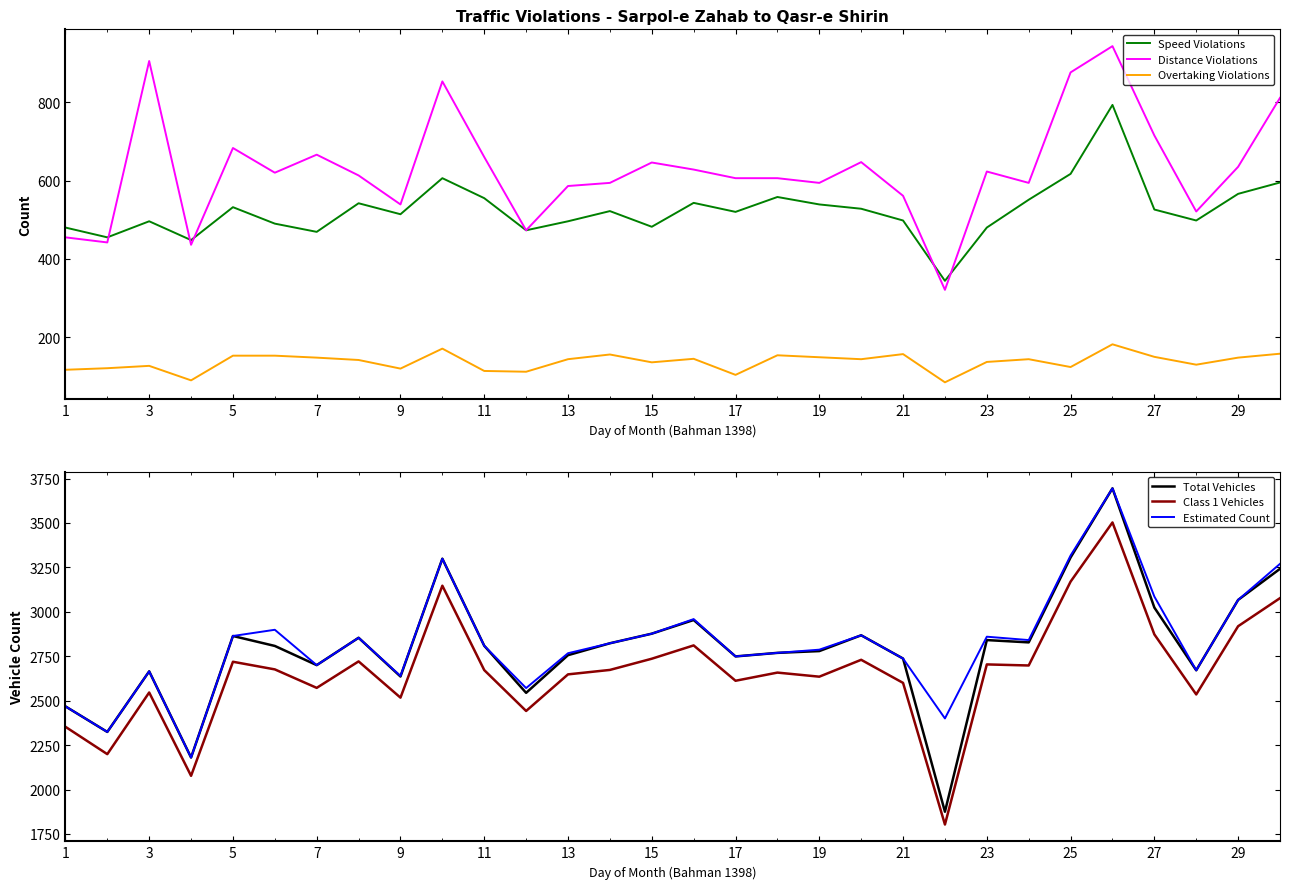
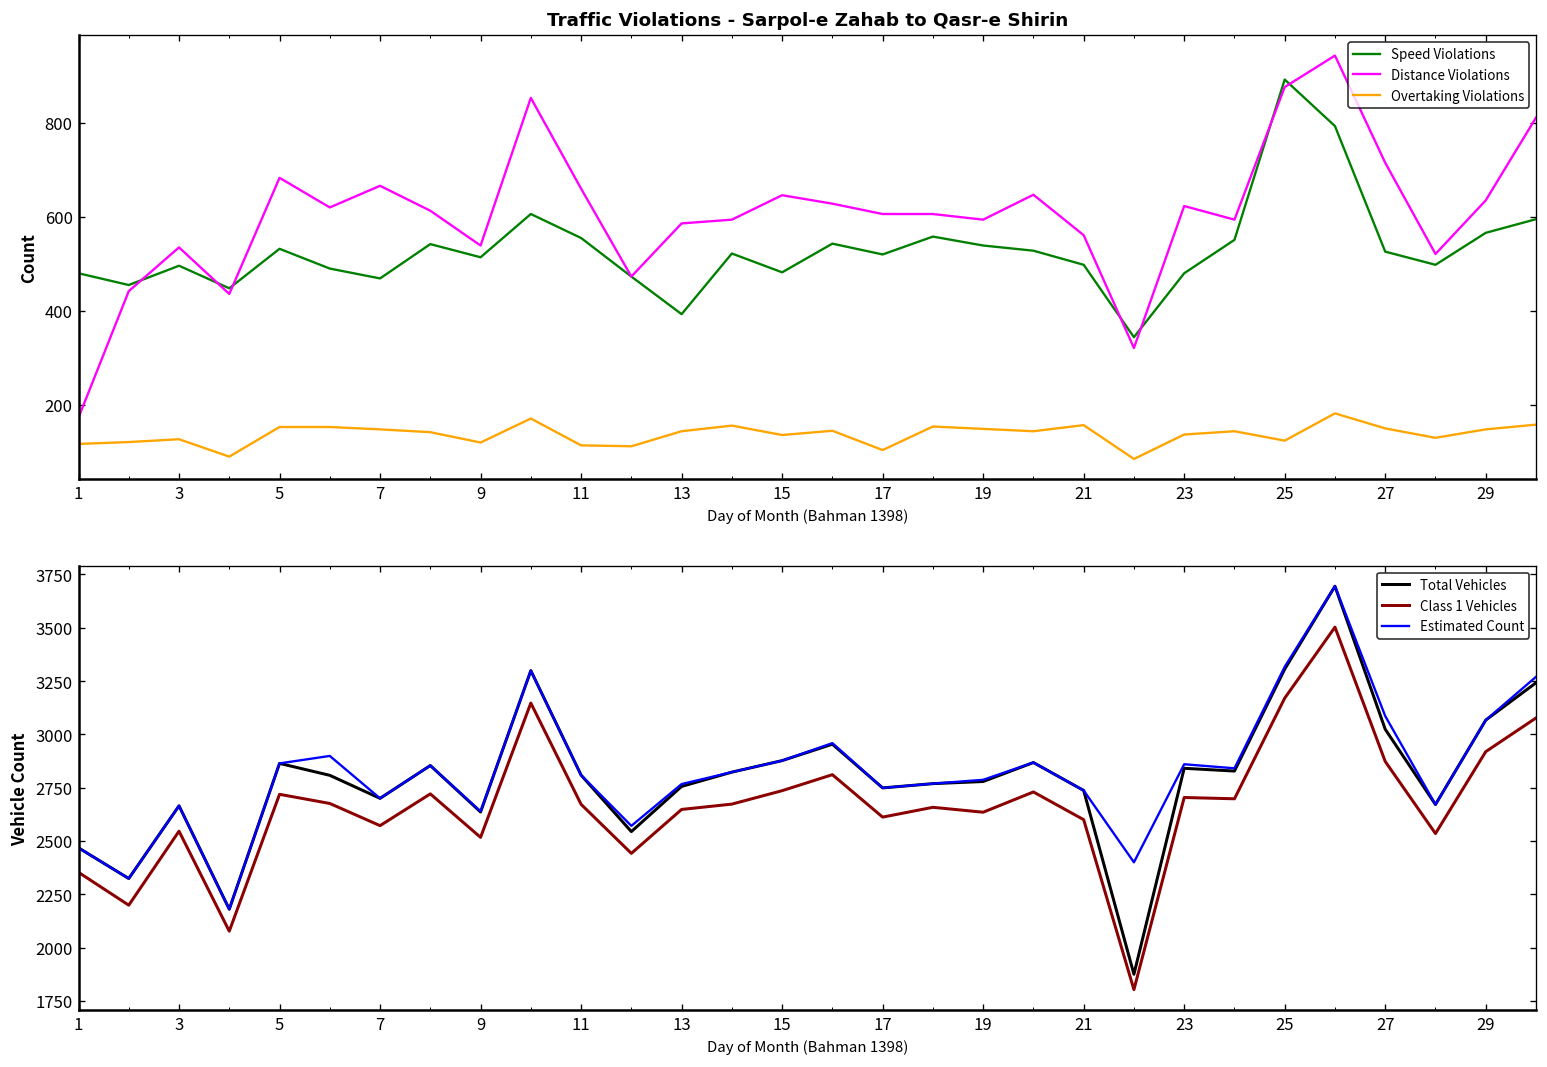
Traffic Violations - Sarpol-e Zahab to Qasr-e Shirin, Distance Violations, 1: 460 -> 170
Traffic Violations - Sarpol-e Zahab to Qasr-e Shirin, Distance Violations, 3: 910 -> 540
Traffic Violations - Sarpol-e Zahab to Qasr-e Shirin, Speed Violations, 13: 500 -> 390
Traffic Violations - Sarpol-e Zahab to Qasr-e Shirin, Speed Violations, 25: 620 -> 890
